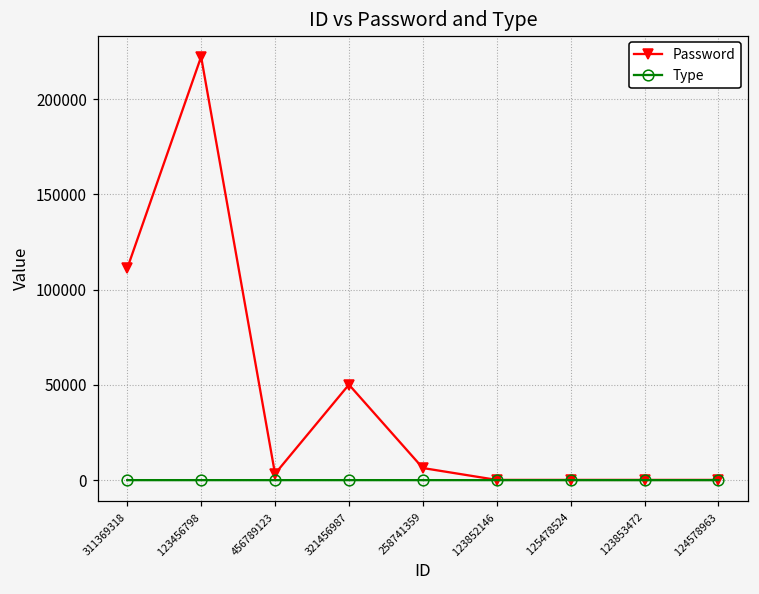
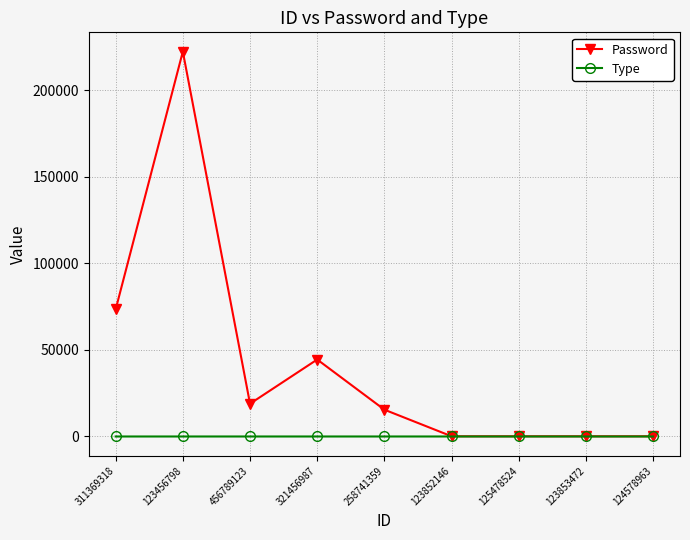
Password, 311369318: 111000 -> 73000
Password, 456789123: 3000 -> 19000
Password, 321456987: 50000 -> 44000
Password, 258741359: 6000 -> 15000
